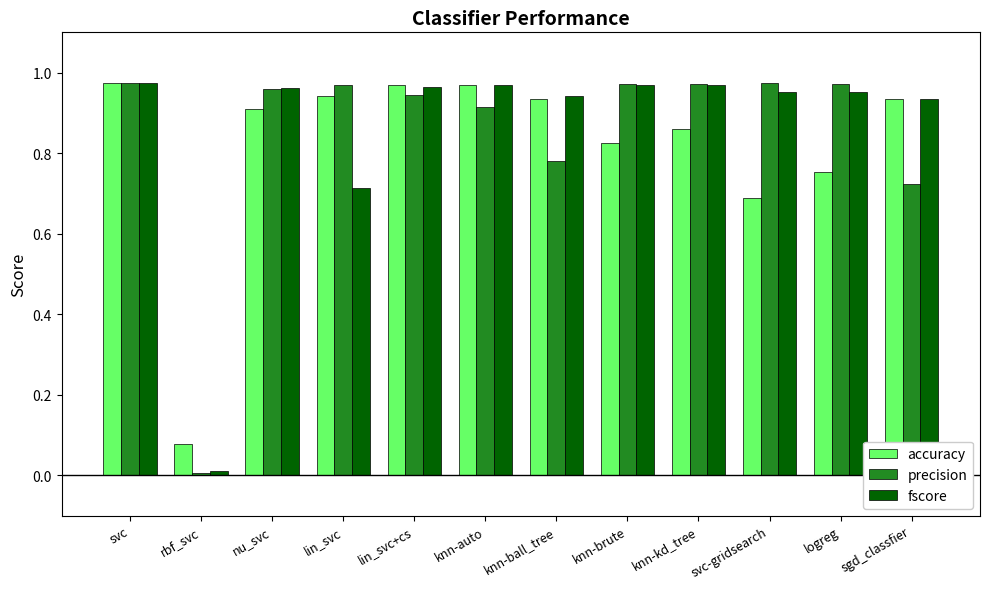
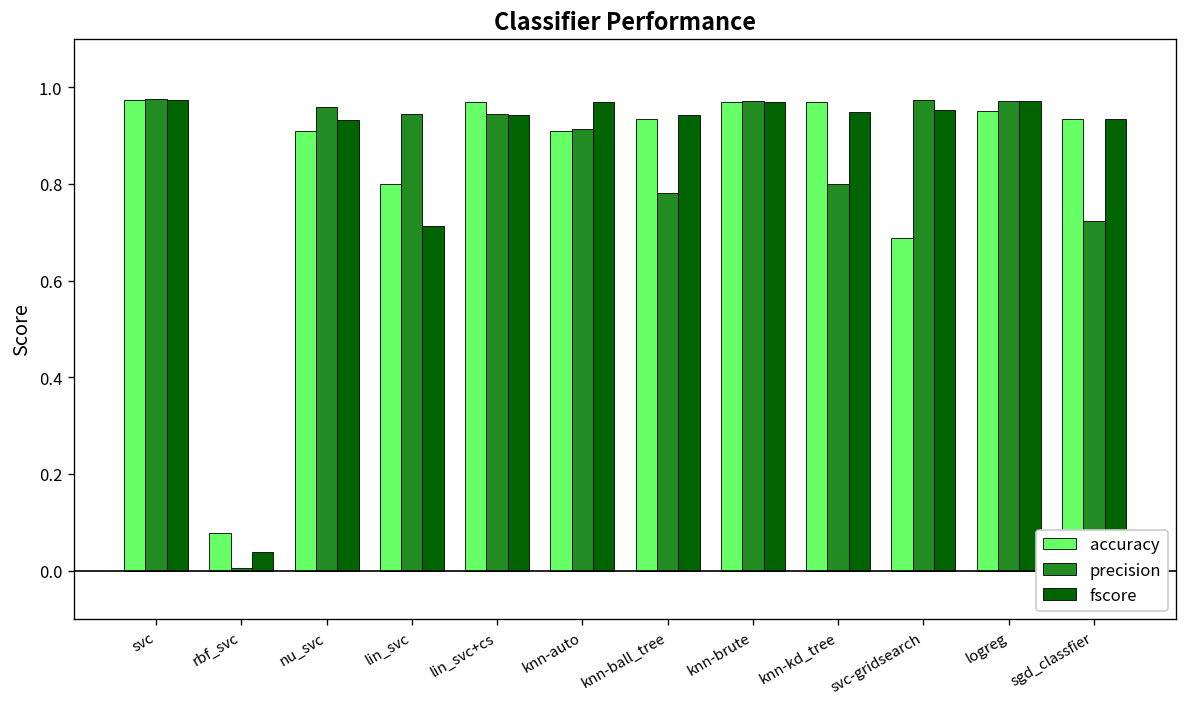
fscore, rbf_svc: 0.01 -> 0.04
fscore, nu_svc: 0.96 -> 0.93
accuracy, lin_svc: 0.94 -> 0.80
precision, lin_svc: 0.97 -> 0.95
fscore, lin_svc+cs: 0.96 -> 0.94
accuracy, knn-auto: 0.97 -> 0.91
accuracy, knn-brute: 0.82 -> 0.97
accuracy, knn-kd_tree: 0.86 -> 0.97
precision, knn-kd_tree: 0.97 -> 0.80
fscore, knn-kd_tree: 0.97 -> 0.95
accuracy, logreg: 0.75 -> 0.95
fscore, logreg: 0.95 -> 0.97
